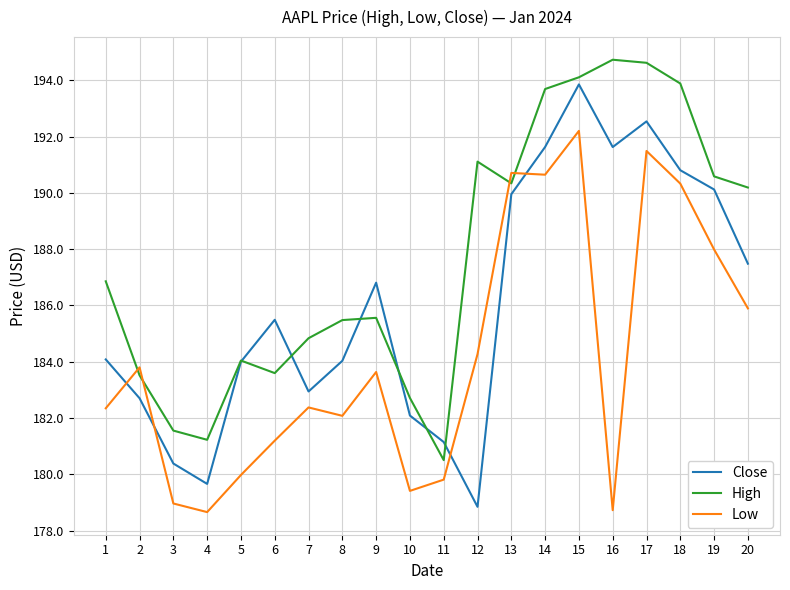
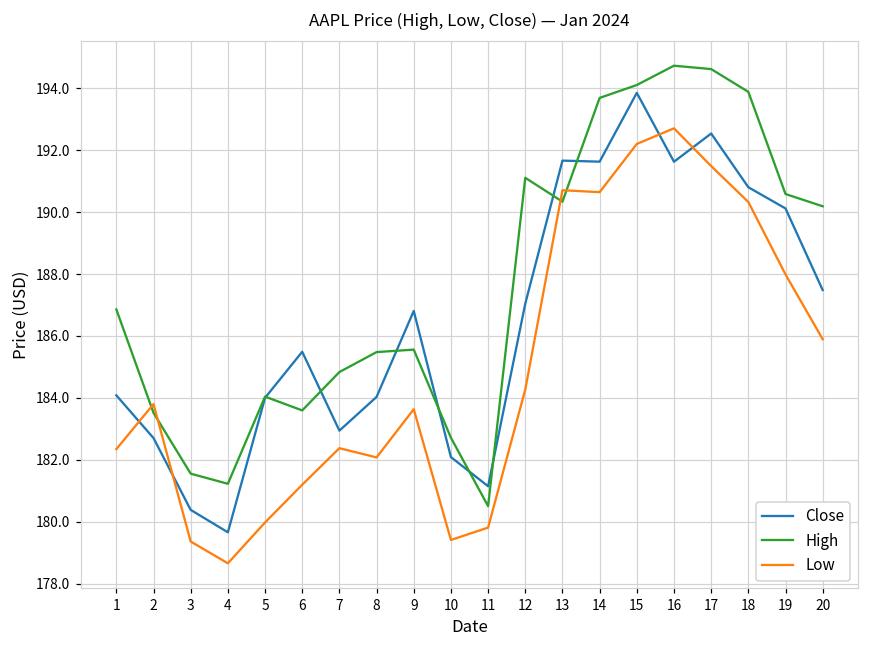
Low, 3: 179.0 -> 179.4
Close, 12: 178.8 -> 187.0
Close, 13: 190.0 -> 191.7
Low, 16: 178.7 -> 192.7
